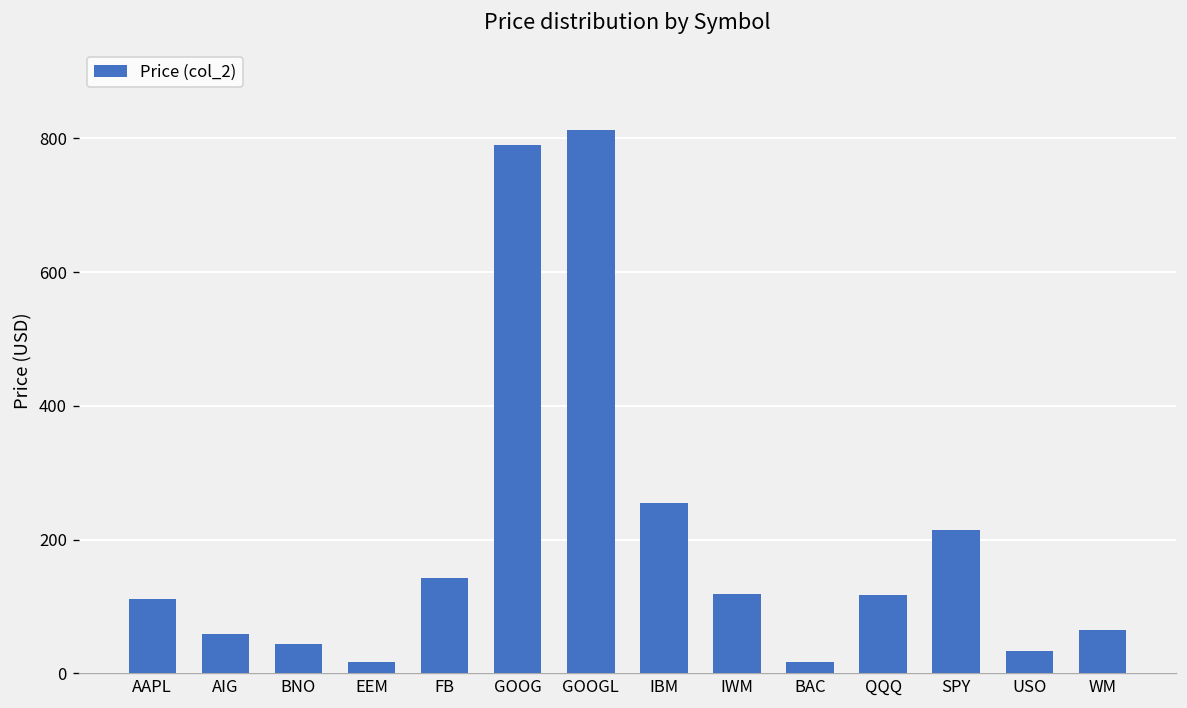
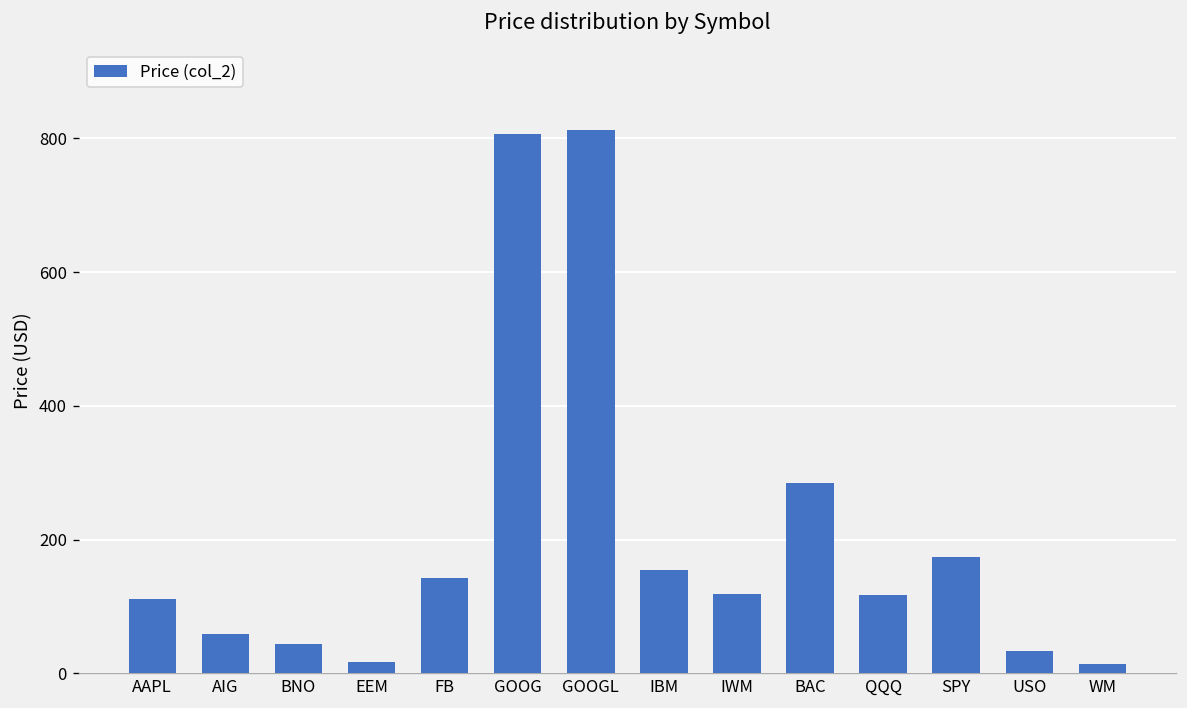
GOOG: 790 -> 810
IBM: 260 -> 160
BAC: 20 -> 280
SPY: 210 -> 170
WM: 70 -> 10
